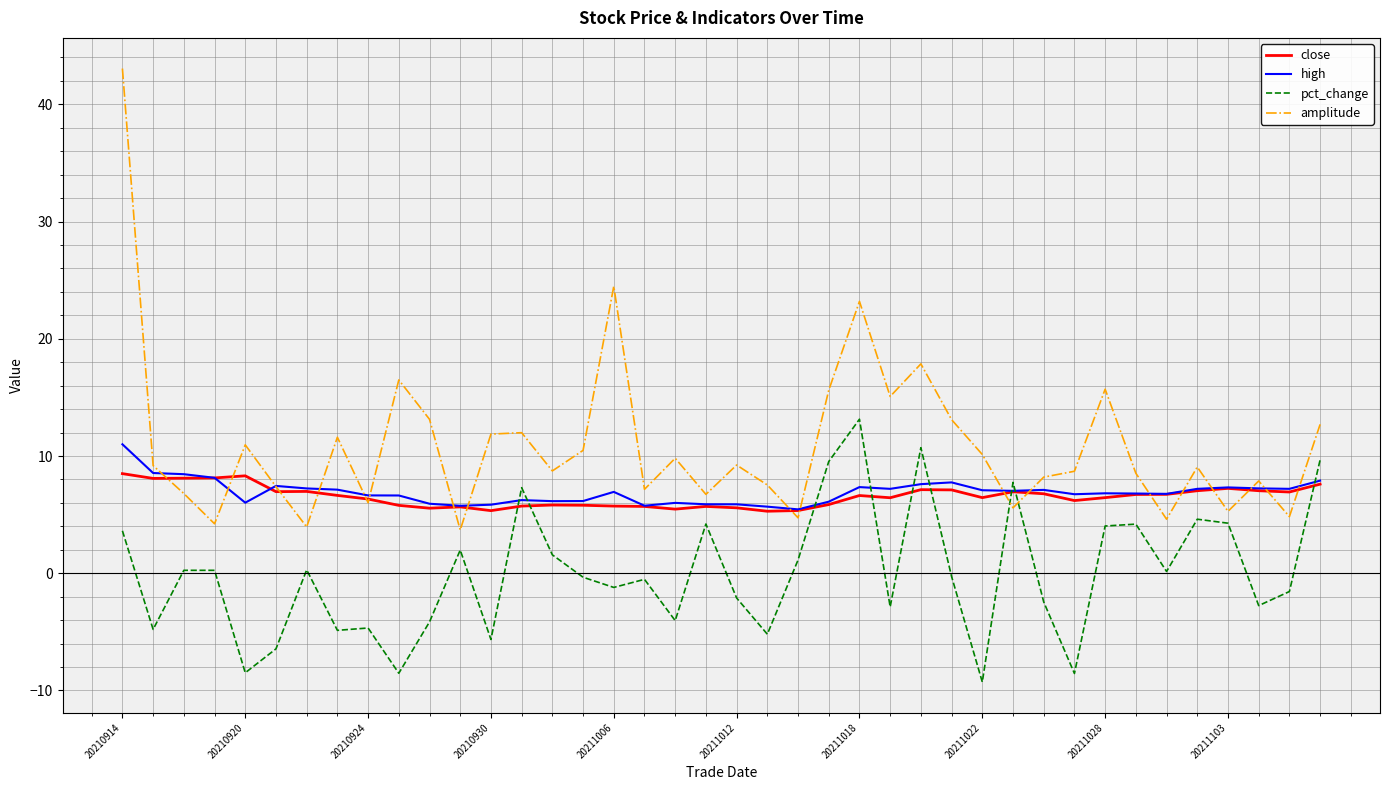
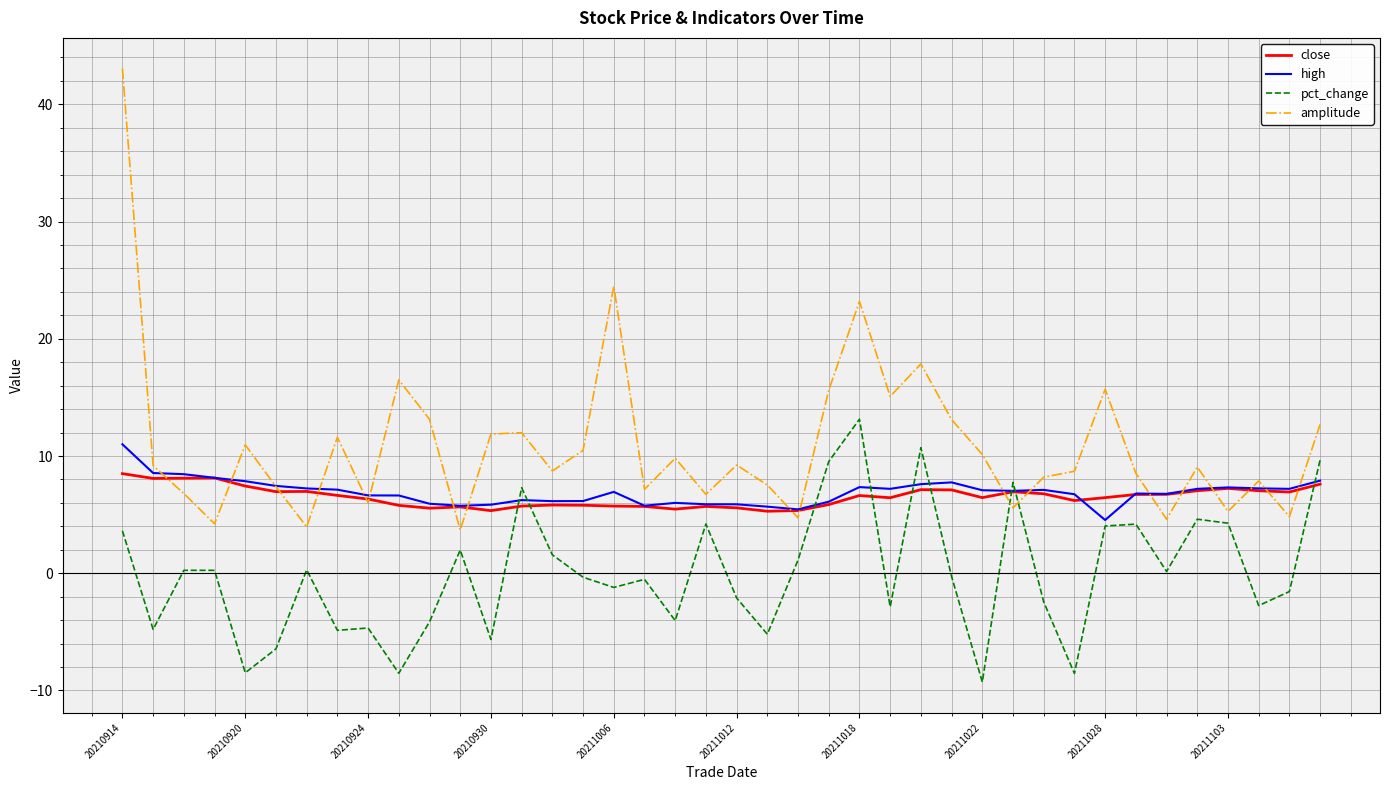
close, 20210920: 8.3 -> 7.4
high, 20210920: 6.0 -> 7.9
high, 20211028: 6.8 -> 4.5
